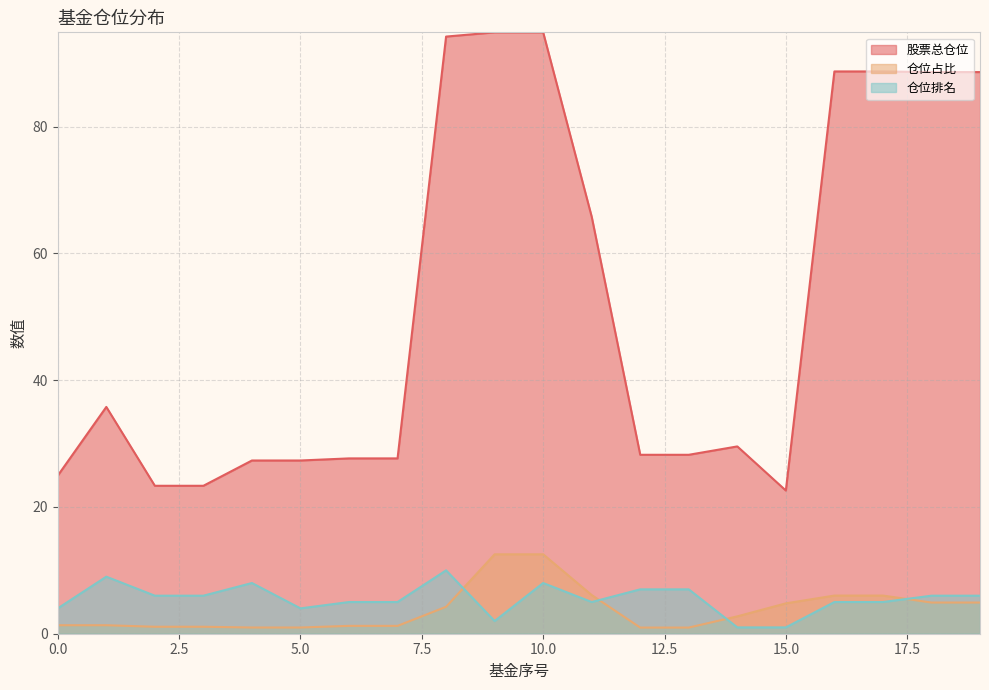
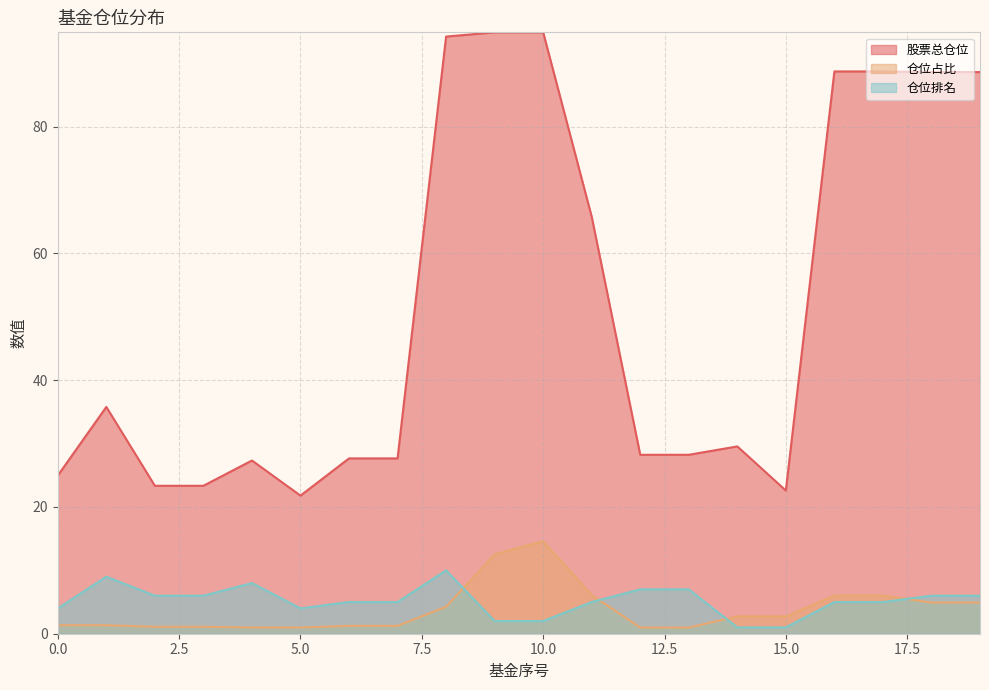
股票总仓位, 5.0: 27 -> 22
仓位占比, 10.0: 13 -> 15
仓位排名, 10.0: 8 -> 2
仓位占比, 15.0: 5 -> 3
